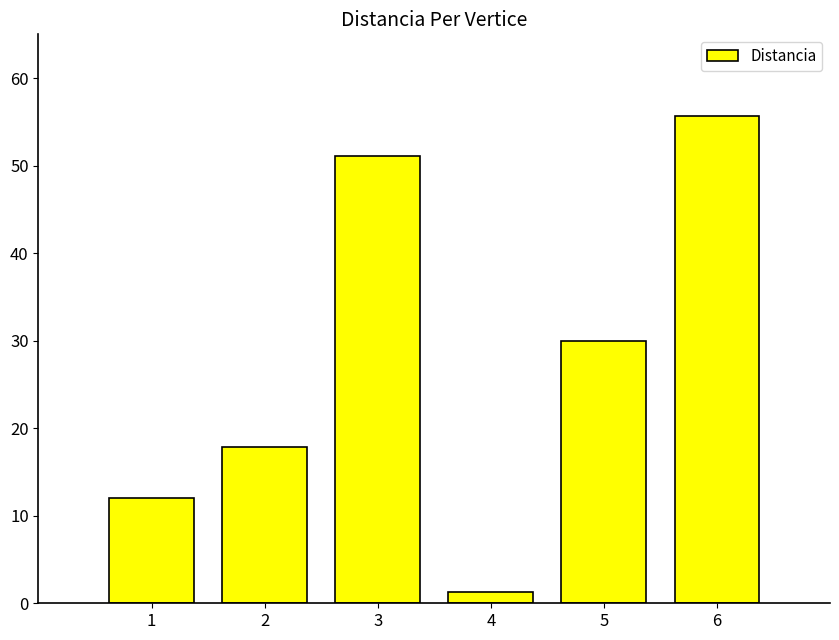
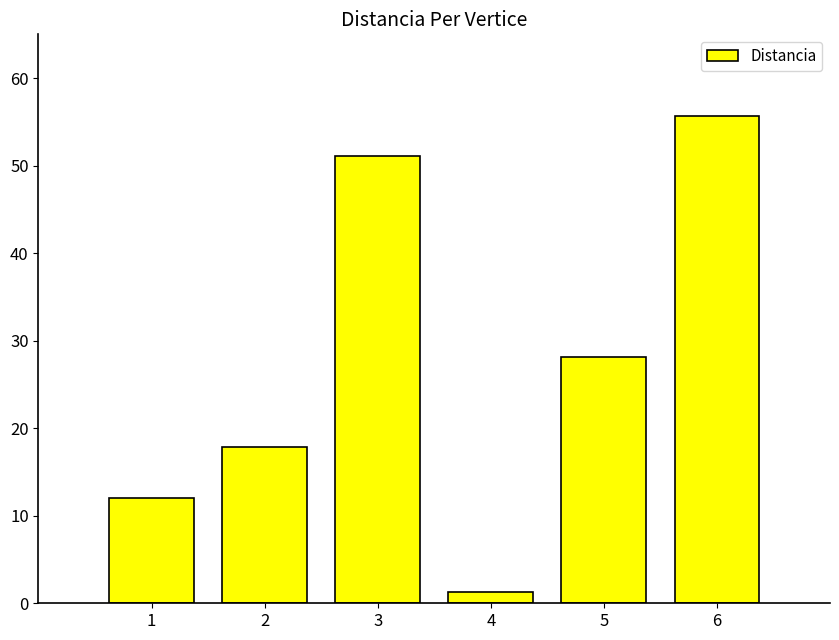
5: 30 -> 28
